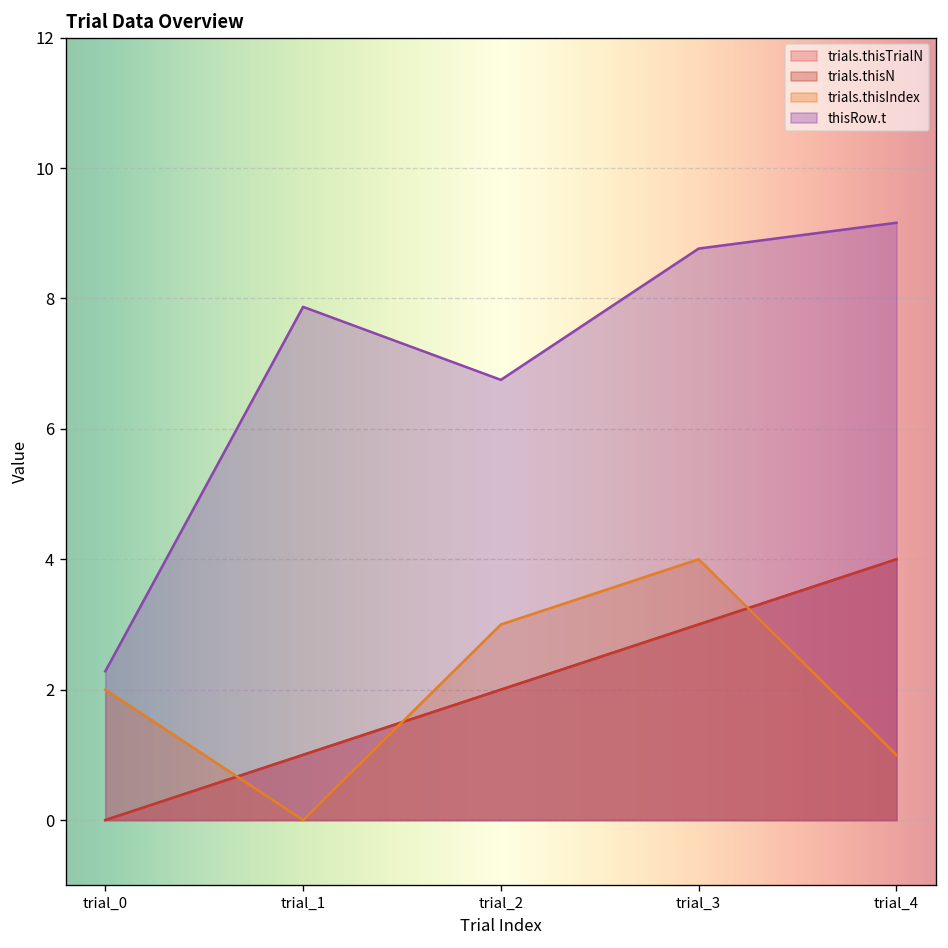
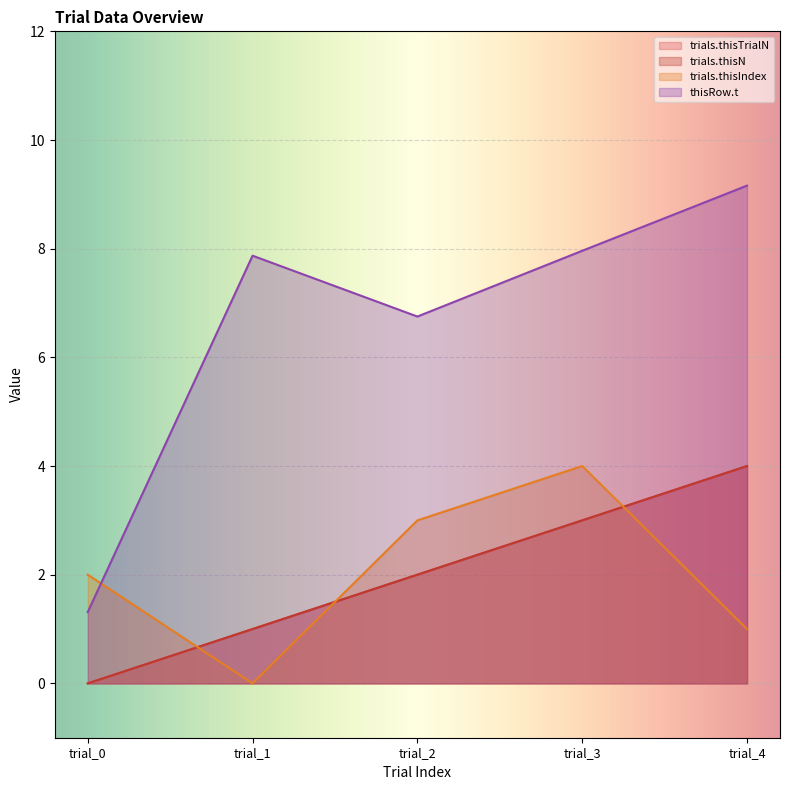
thisRow.t, trial_0: 2.3 -> 1.3
thisRow.t, trial_3: 8.8 -> 8.0
